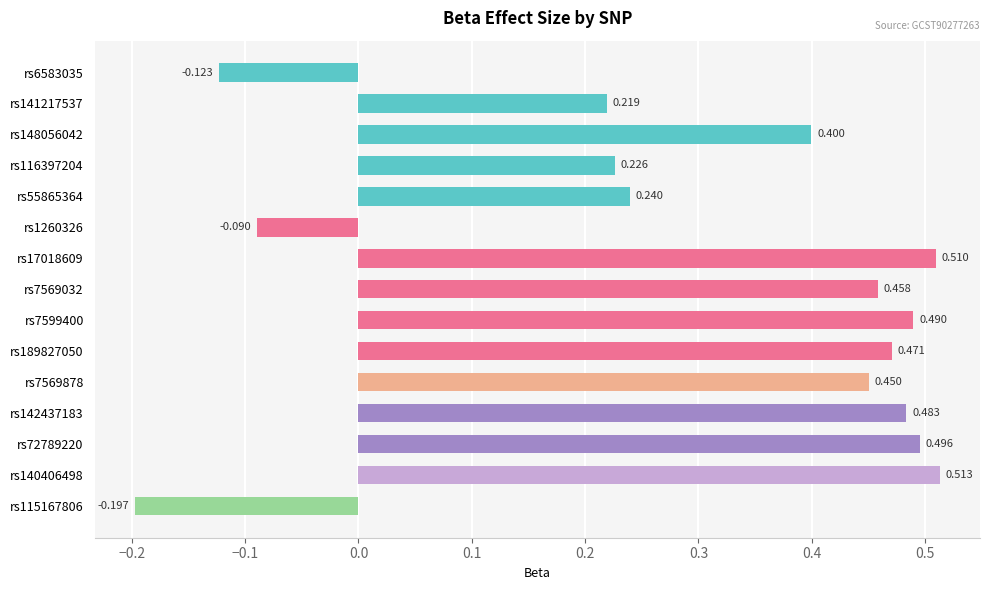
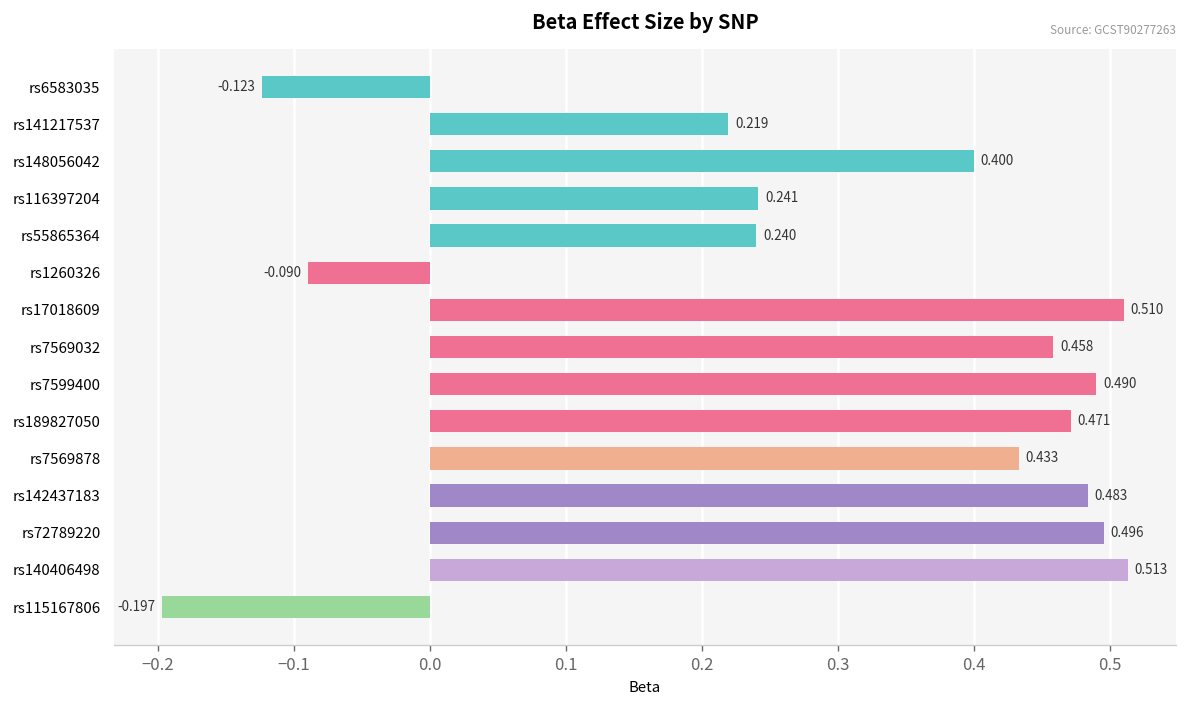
rs116397204: 0.226 -> 0.241
rs7569878: 0.450 -> 0.433
